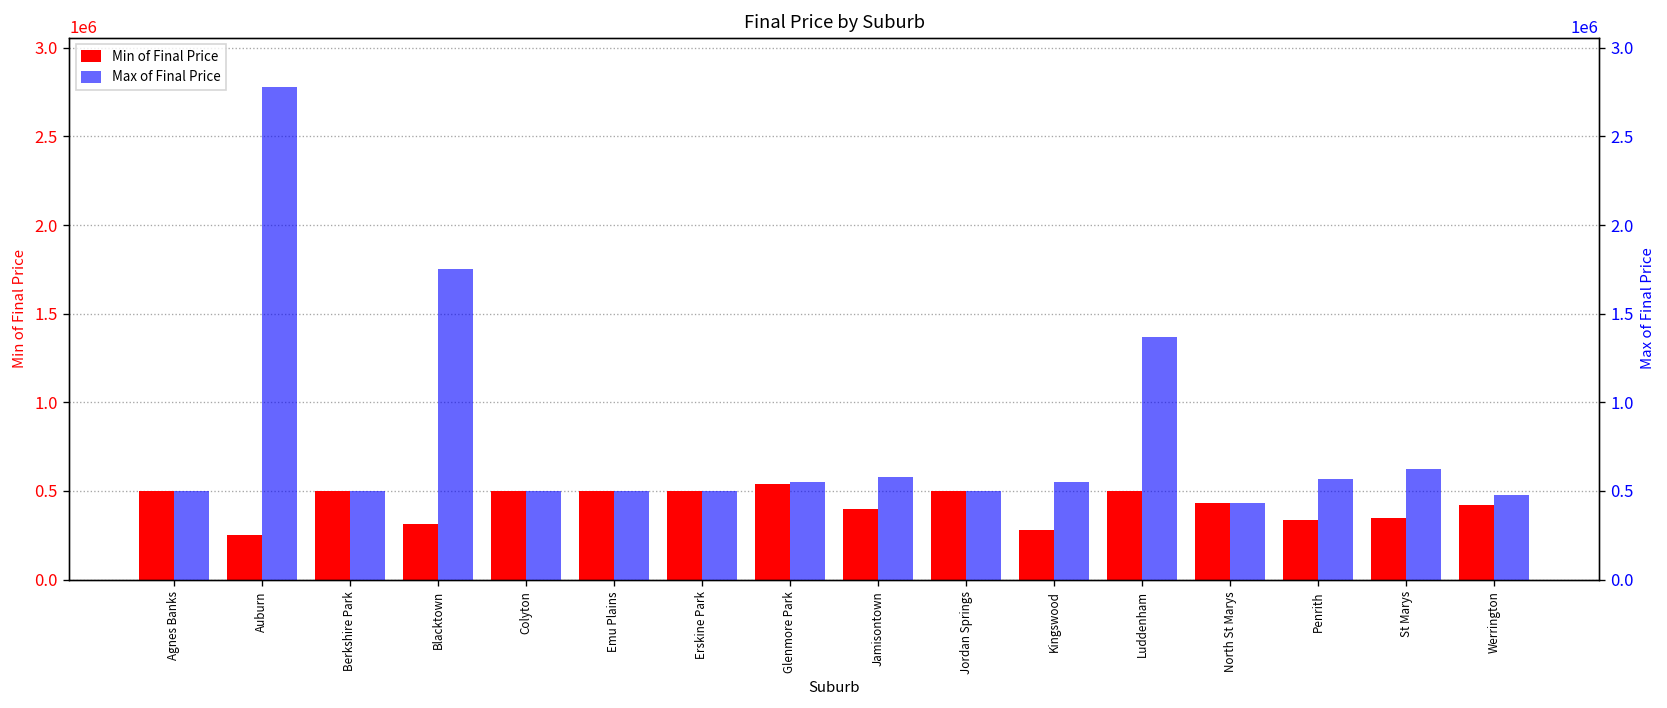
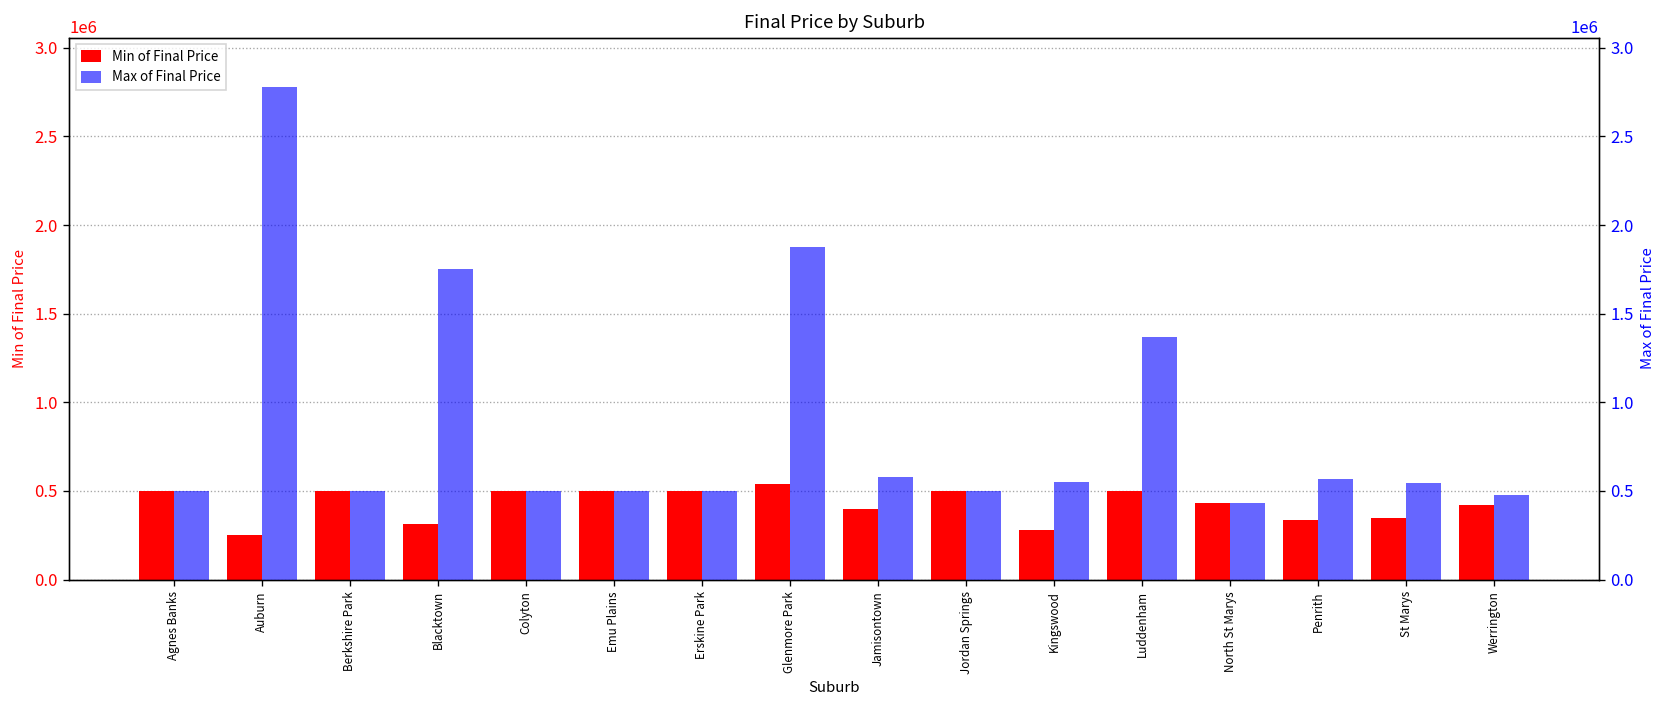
Max of Final Price, Glenmore Park: 550000 -> 1880000
Max of Final Price, St Marys: 630000 -> 550000
